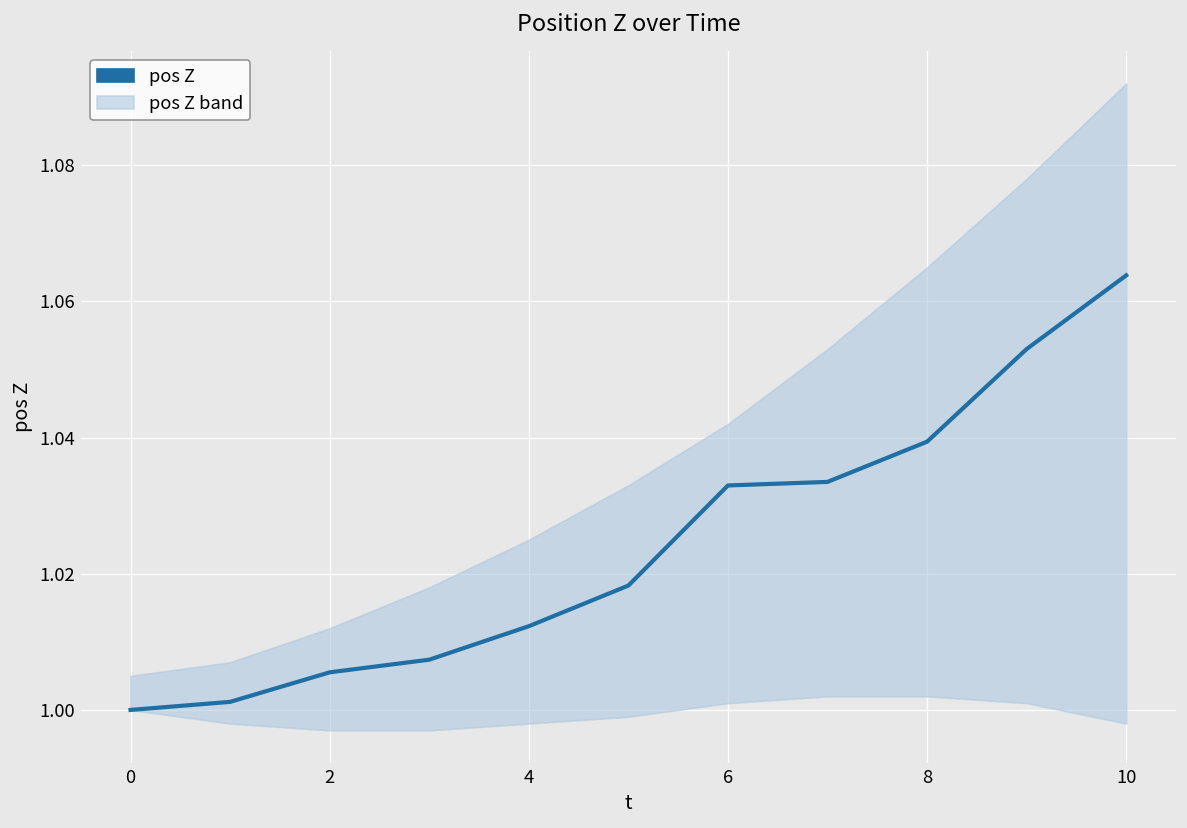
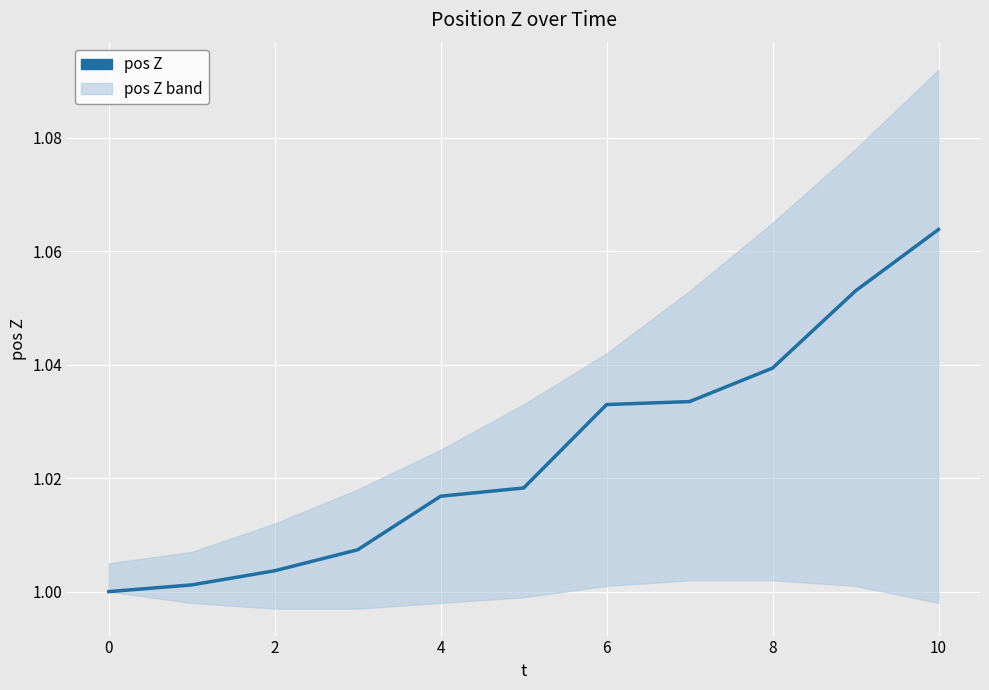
pos Z, 2: 1.006 -> 1.004
pos Z, 4: 1.012 -> 1.017
